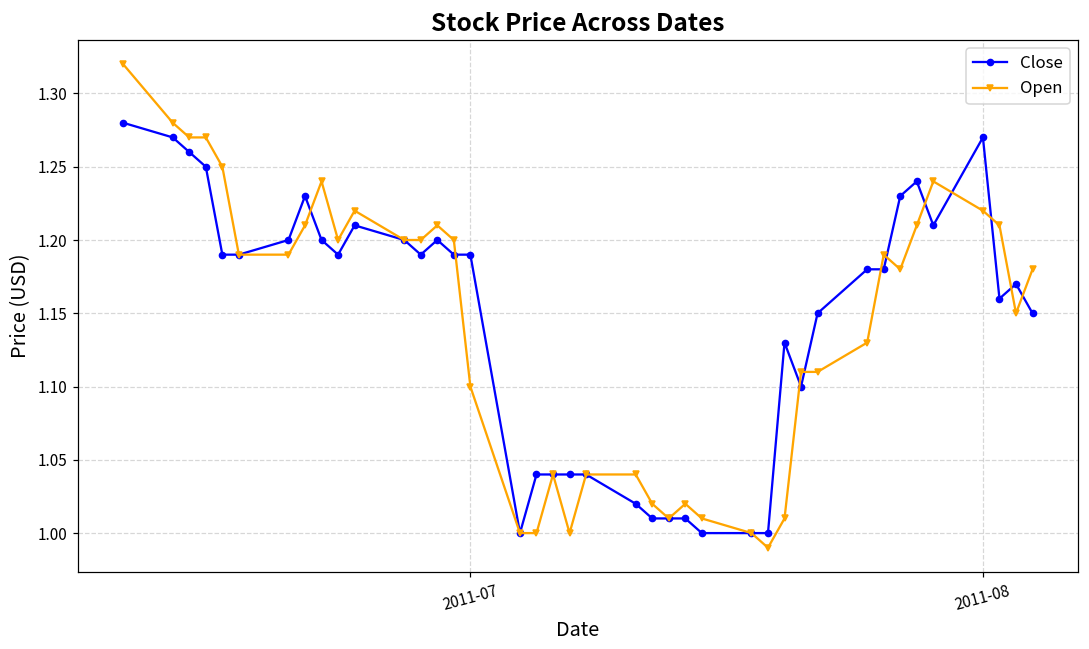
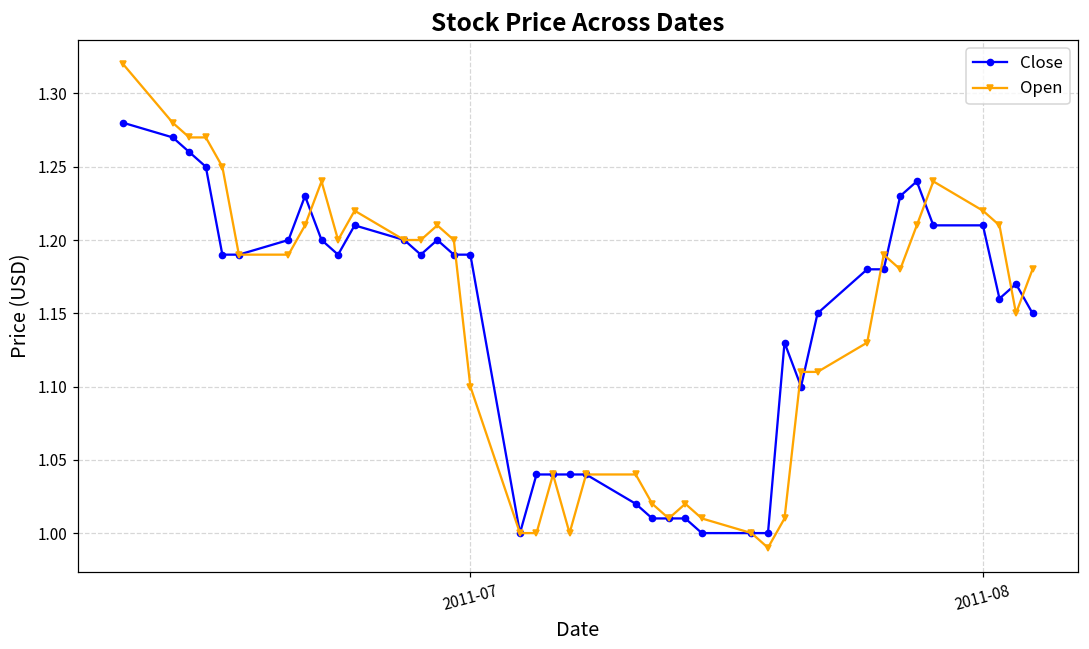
Close, 2011-08: 1.27 -> 1.21
